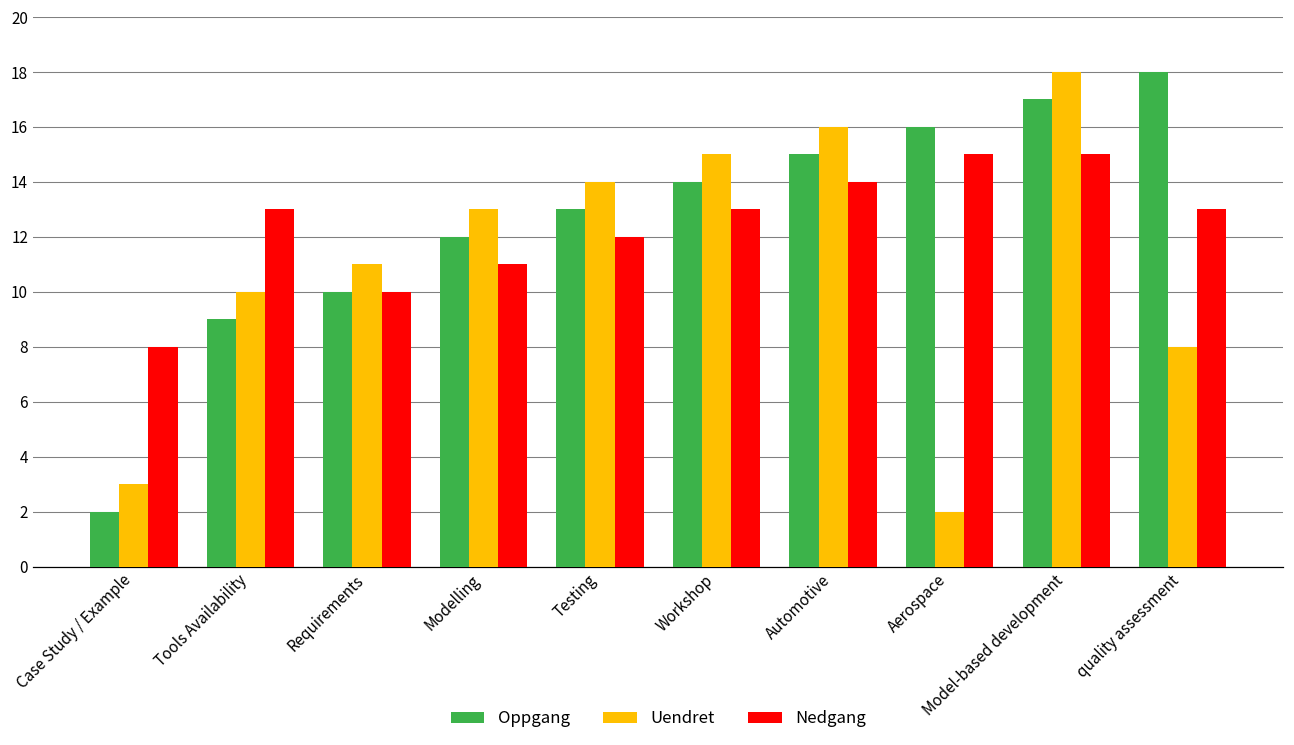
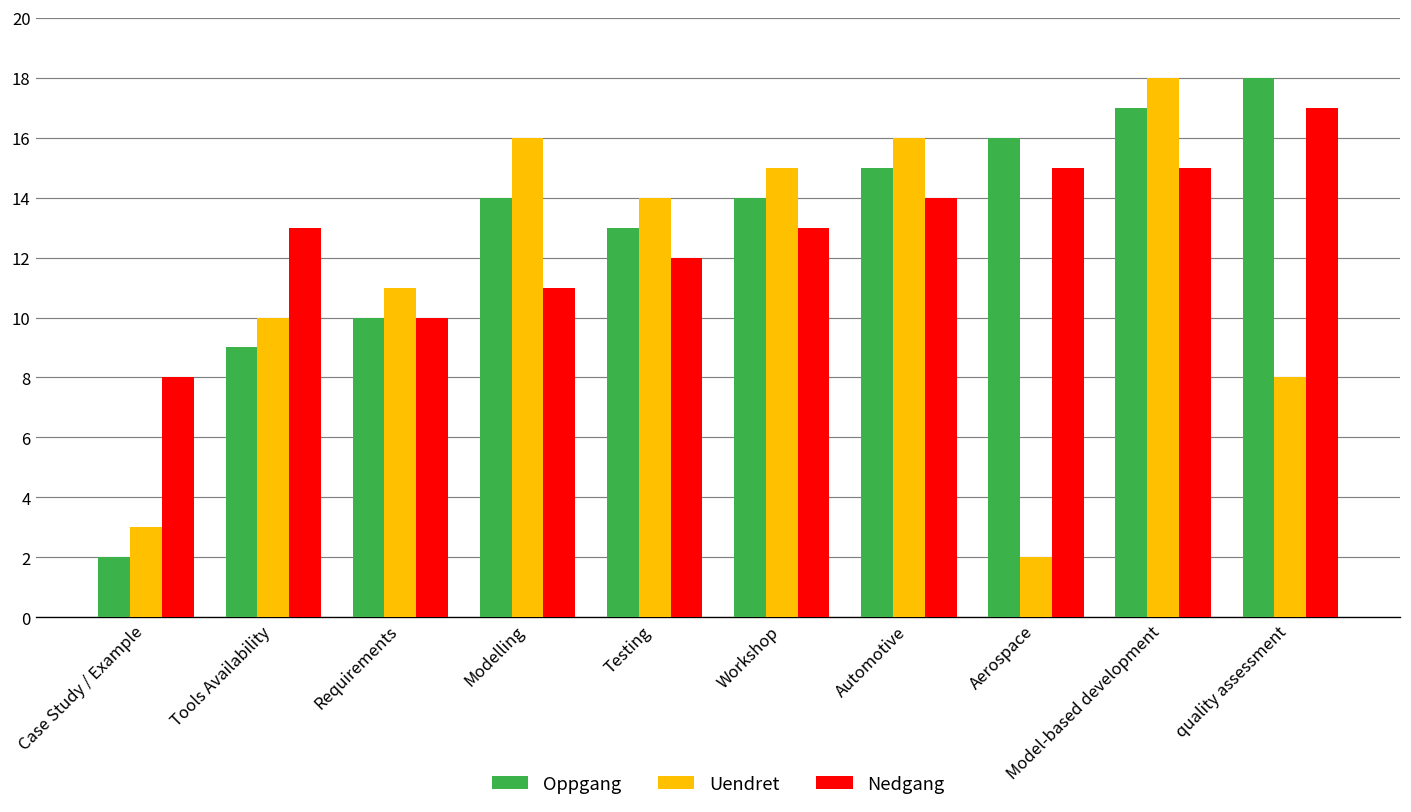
Oppgang, Modelling: 12 -> 14
Uendret, Modelling: 13 -> 16
Nedgang, quality assessment: 13 -> 17
